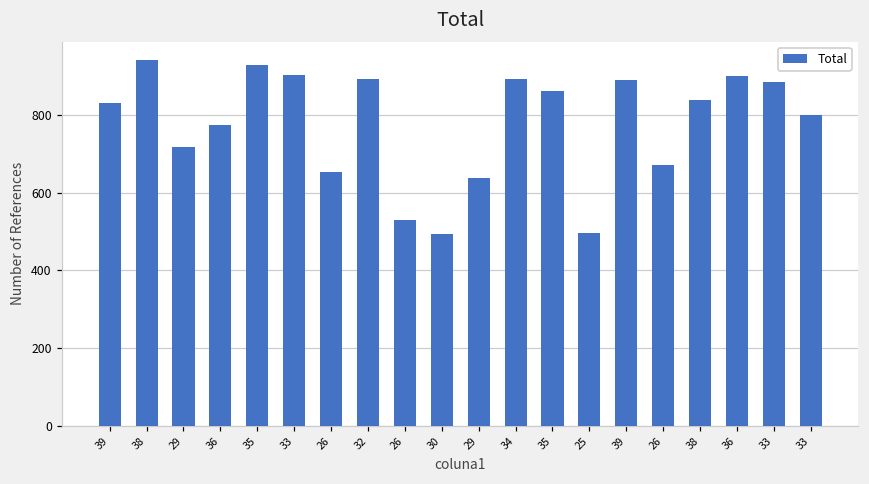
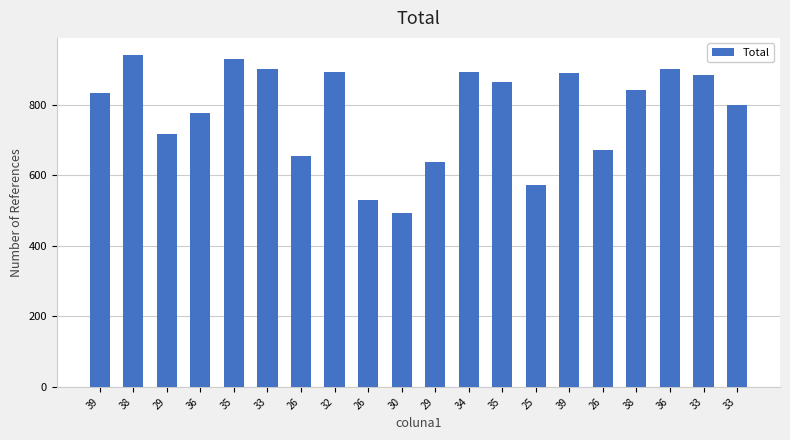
25: 500 -> 570
